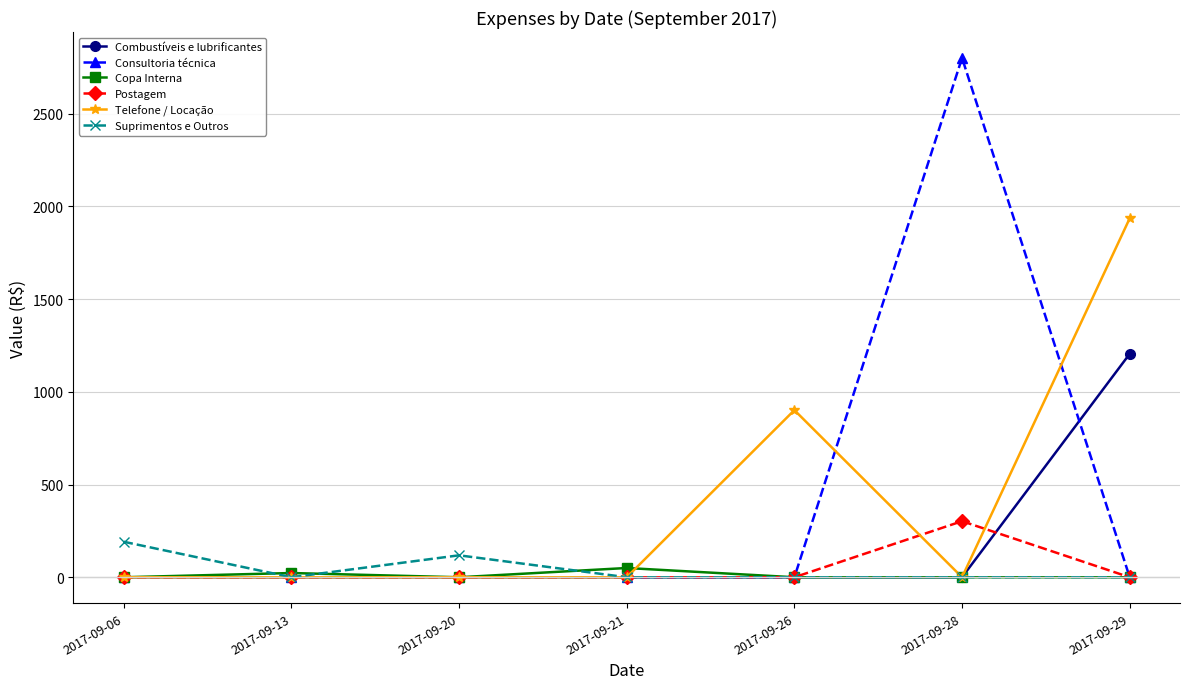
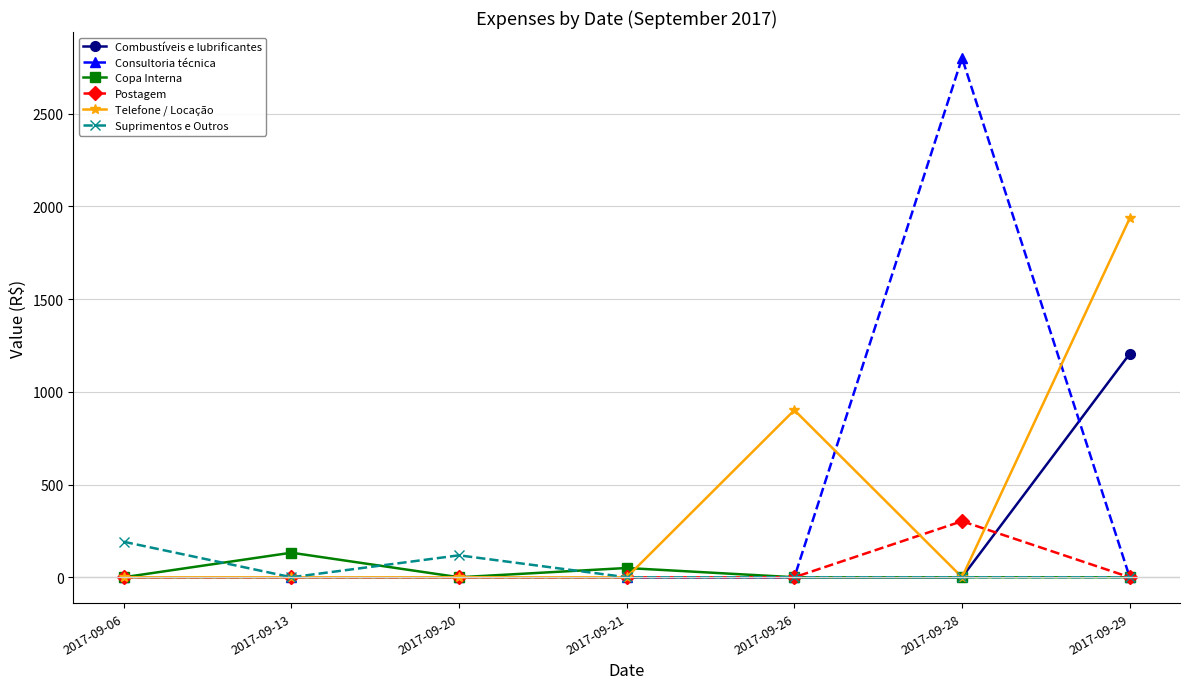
Copa Interna, 2017-09-13: 20 -> 130
